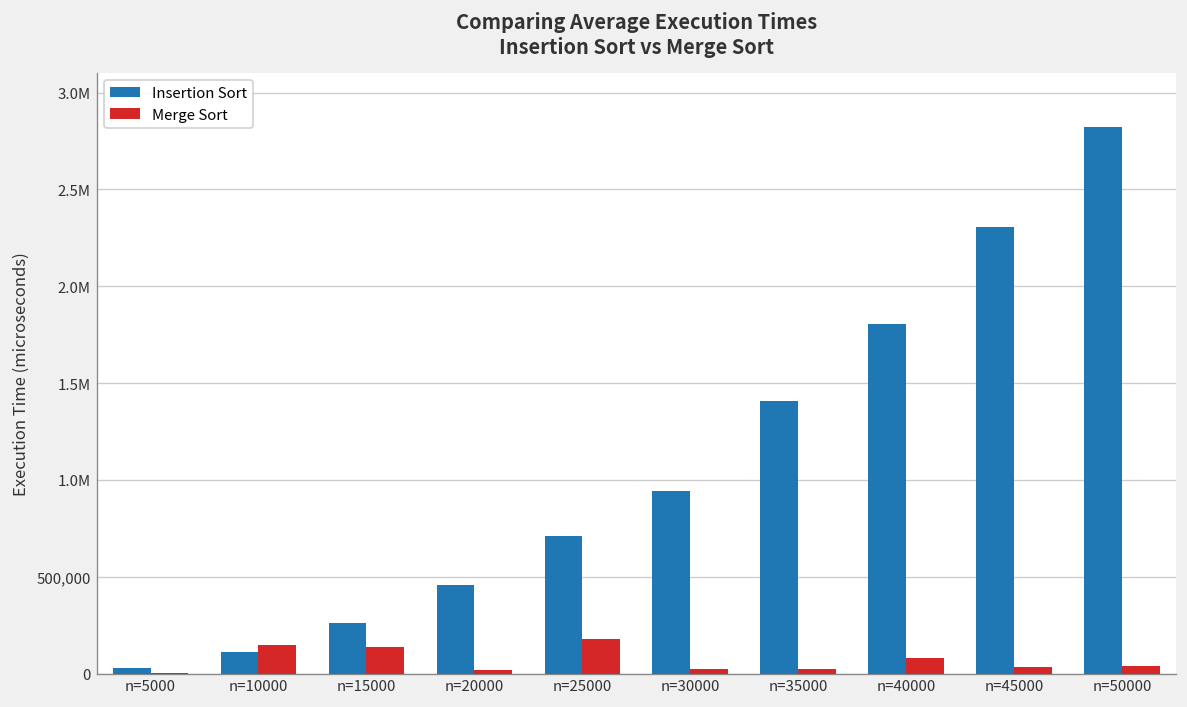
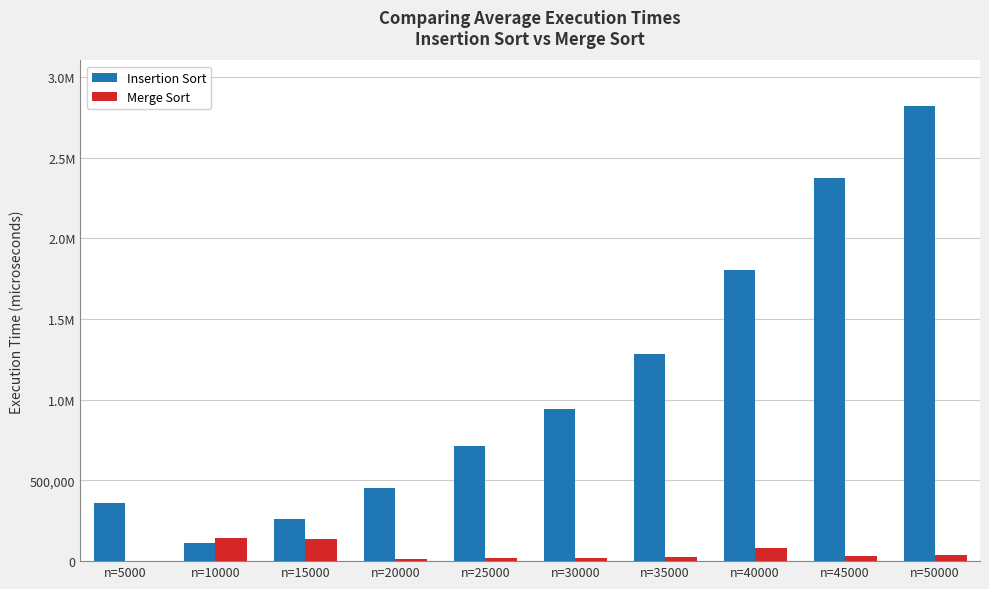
Insertion Sort, n=5000: 30,000 -> 360,000
Merge Sort, n=25000: 180,000 -> 20,000
Insertion Sort, n=35000: 1,410,000 -> 1,290,000
Insertion Sort, n=45000: 2,310,000 -> 2,370,000
